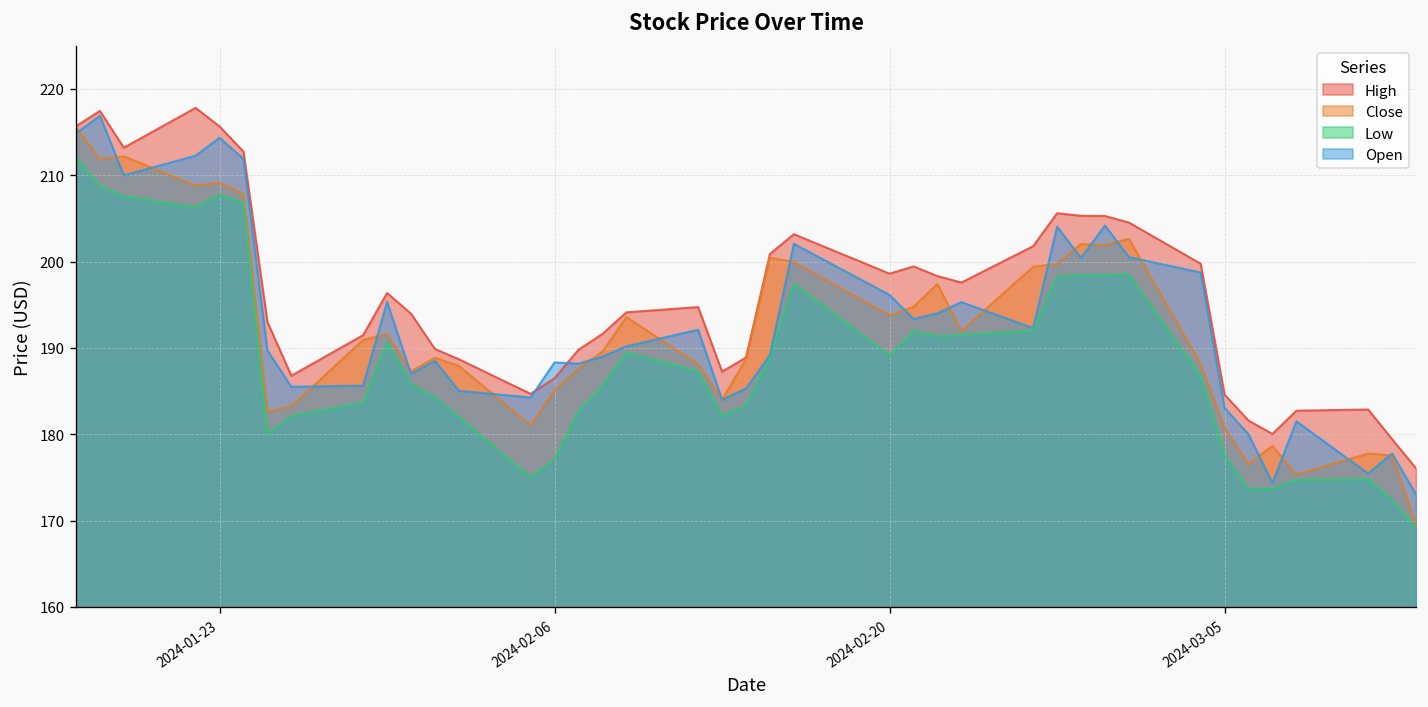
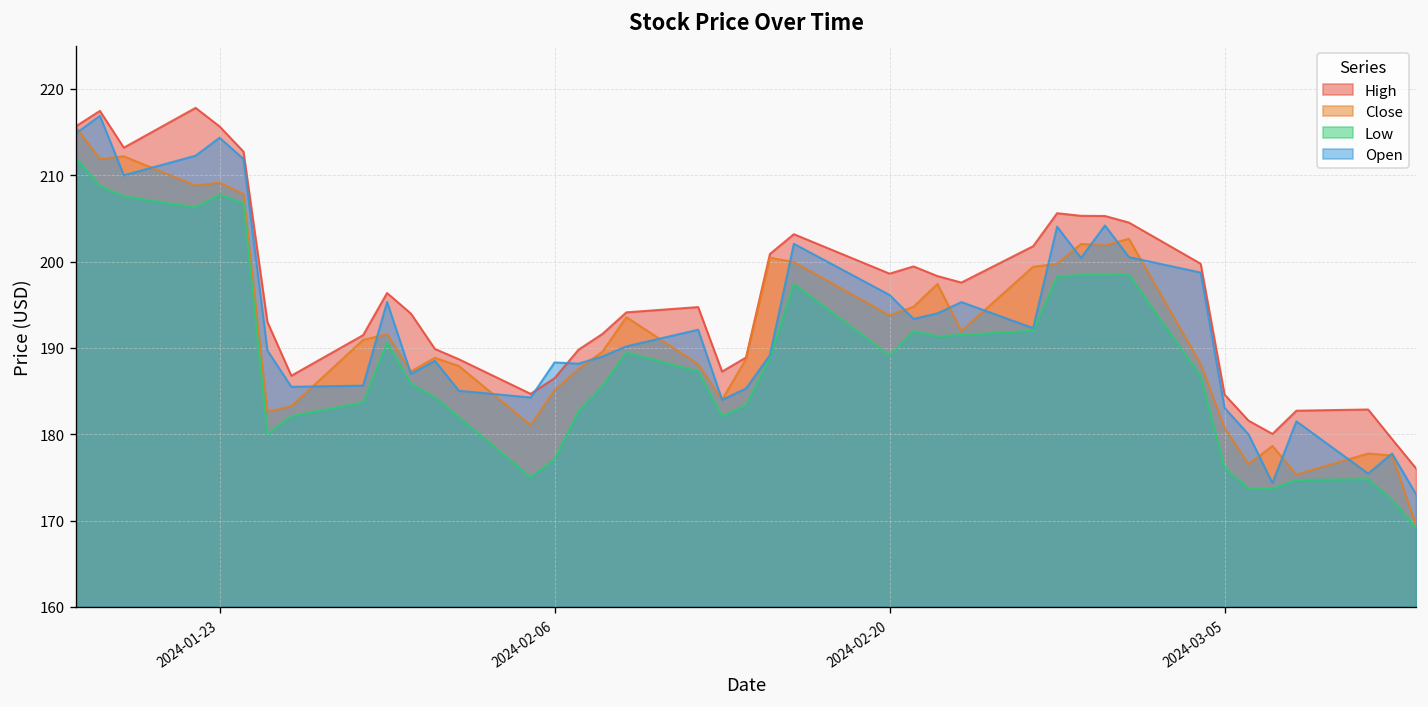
Low, 2024-03-05: 178 -> 176
